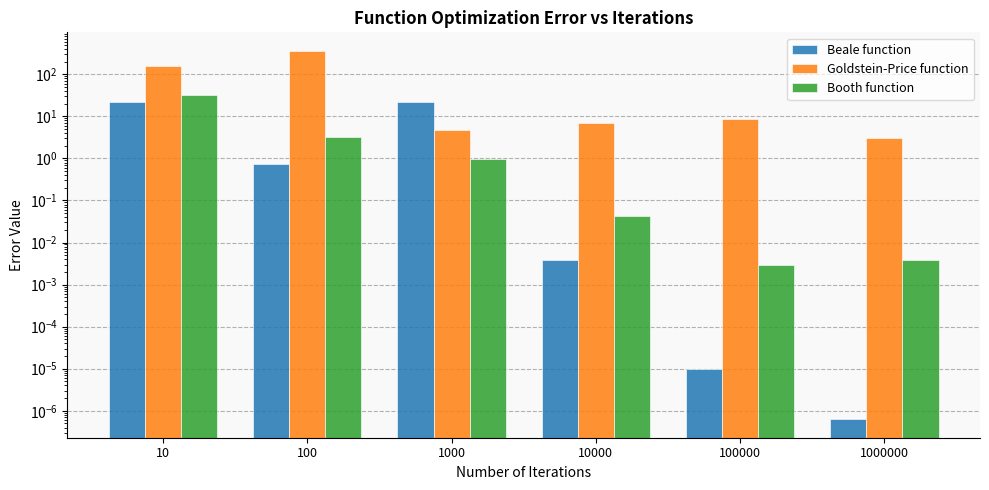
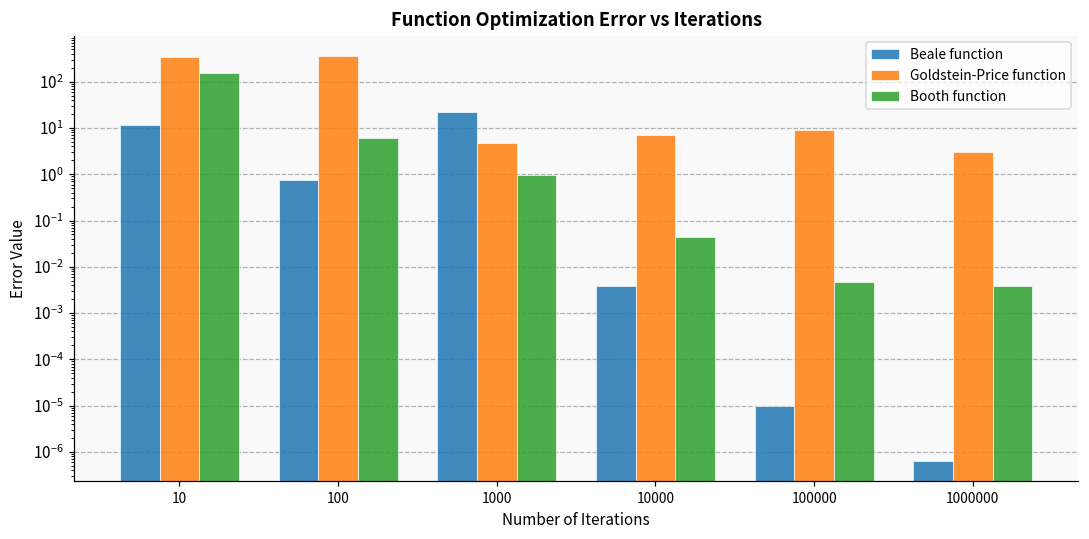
Beale function, 10: 20 -> 11
Goldstein-Price function, 10: 160 -> 300
Booth function, 10: 30 -> 150
Booth function, 100: 3 -> 6
Booth function, 100000: 0.003 -> 0.005
